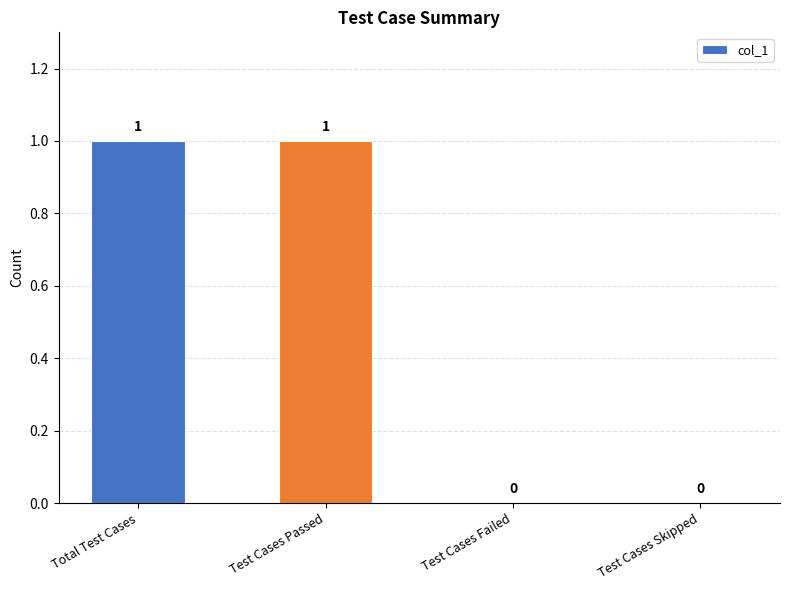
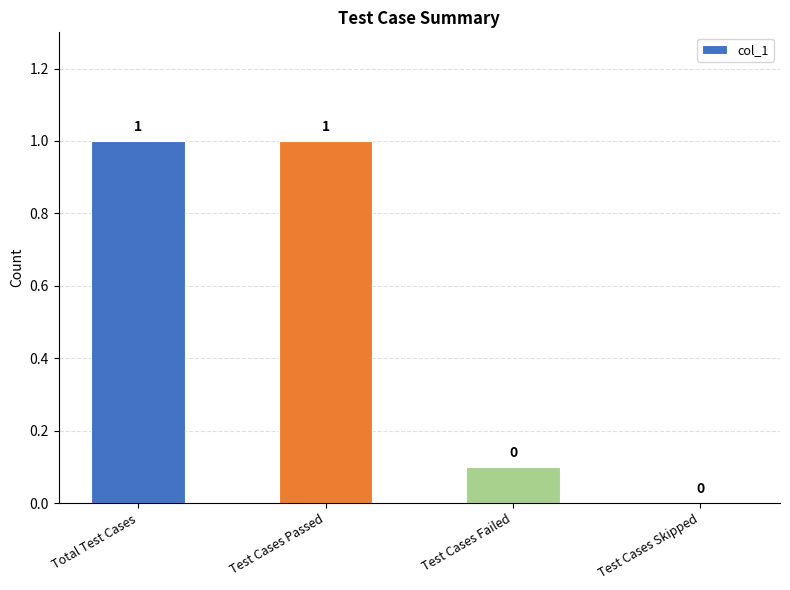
Test Cases Failed: 0.0 -> 0.1
